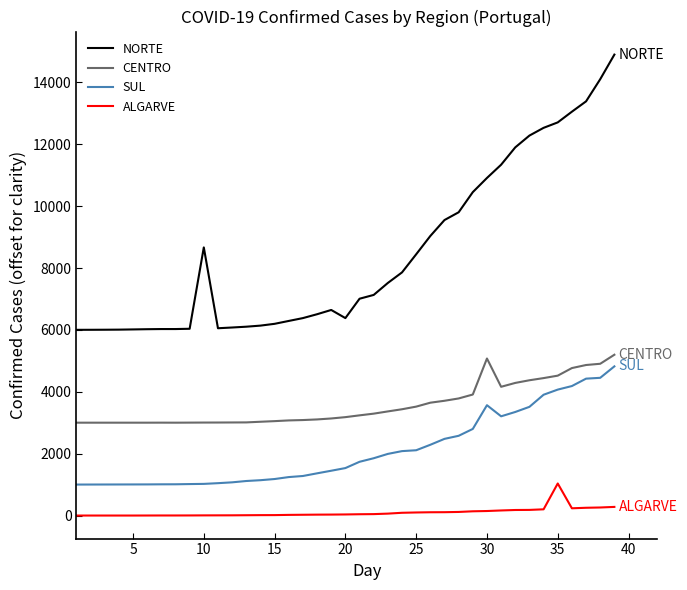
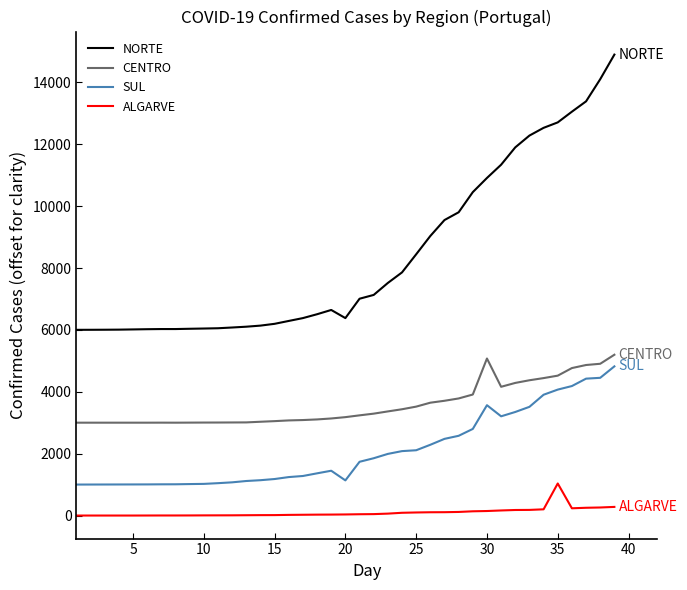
NORTE, 10: 8700 -> 6000
SUL, 20: 1500 -> 1100
